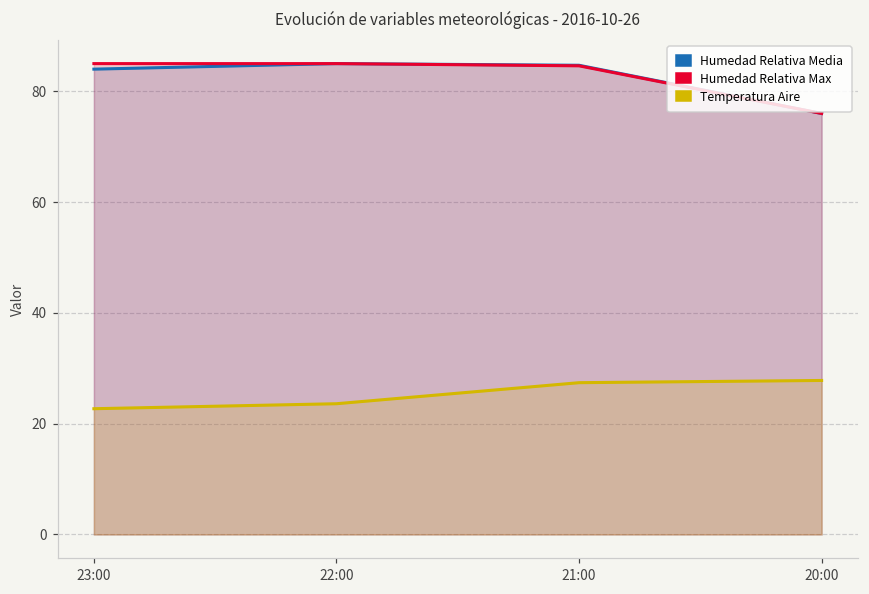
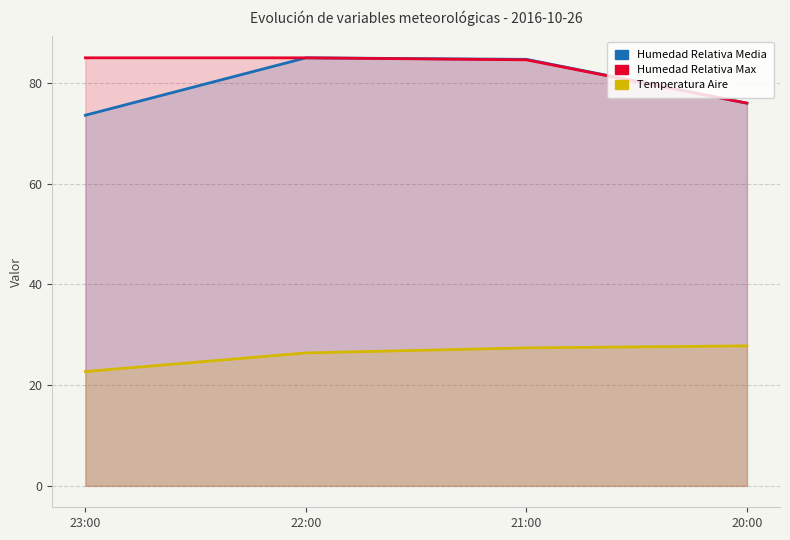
Humedad Relativa Media, 23:00: 84 -> 74
Temperatura Aire, 22:00: 24 -> 26
